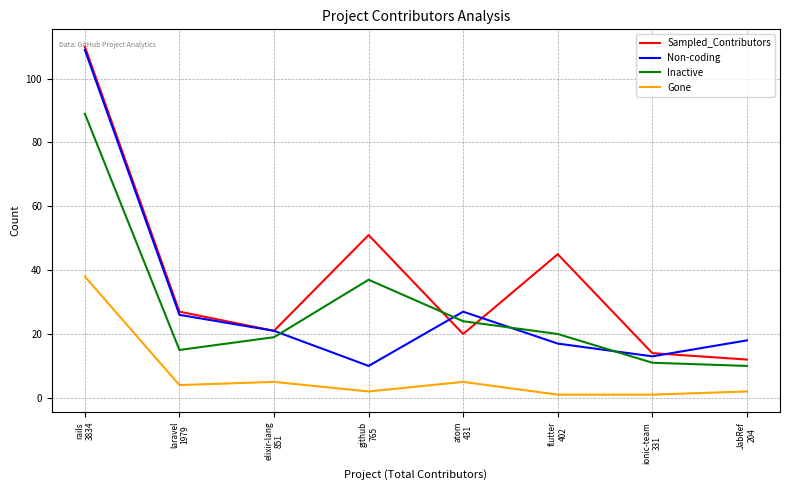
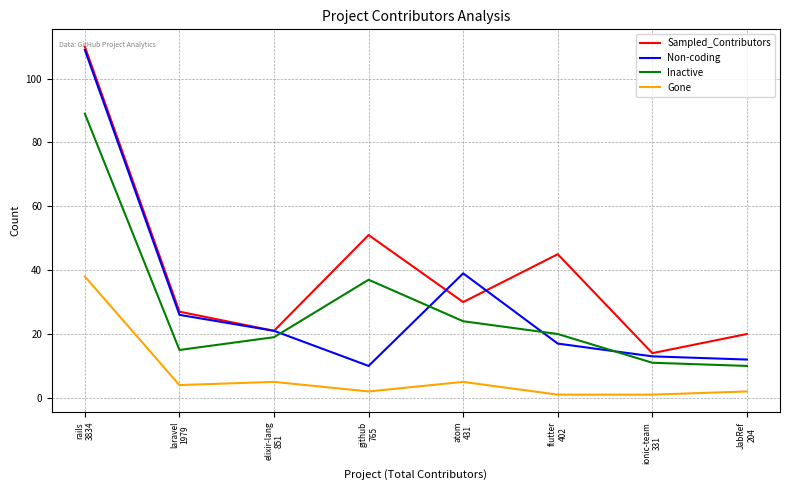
Sampled_Contributors, atom 431: 20 -> 30
Non-coding, atom 431: 27 -> 39
Sampled_Contributors, JabRef 204: 12 -> 20
Non-coding, JabRef 204: 18 -> 12
